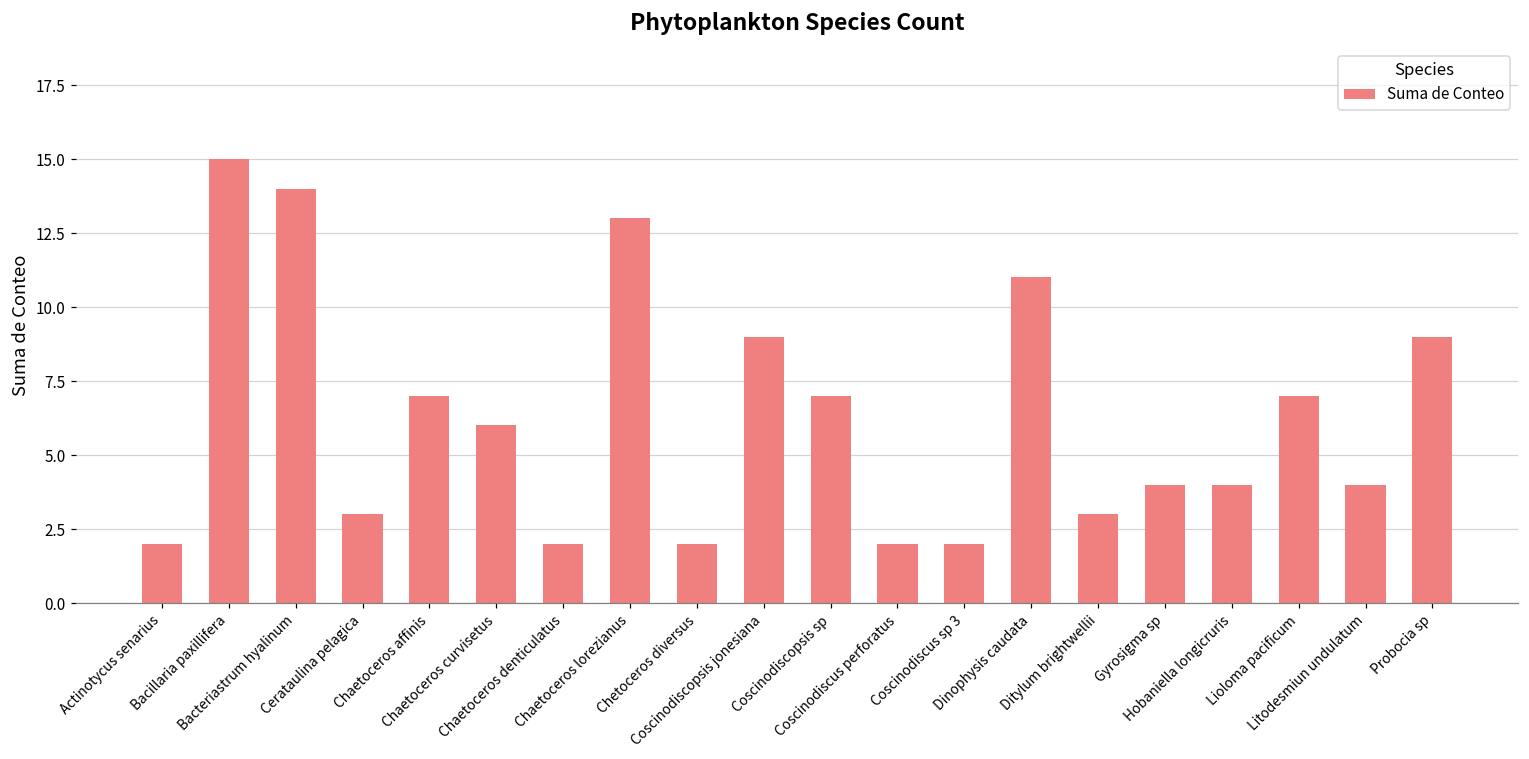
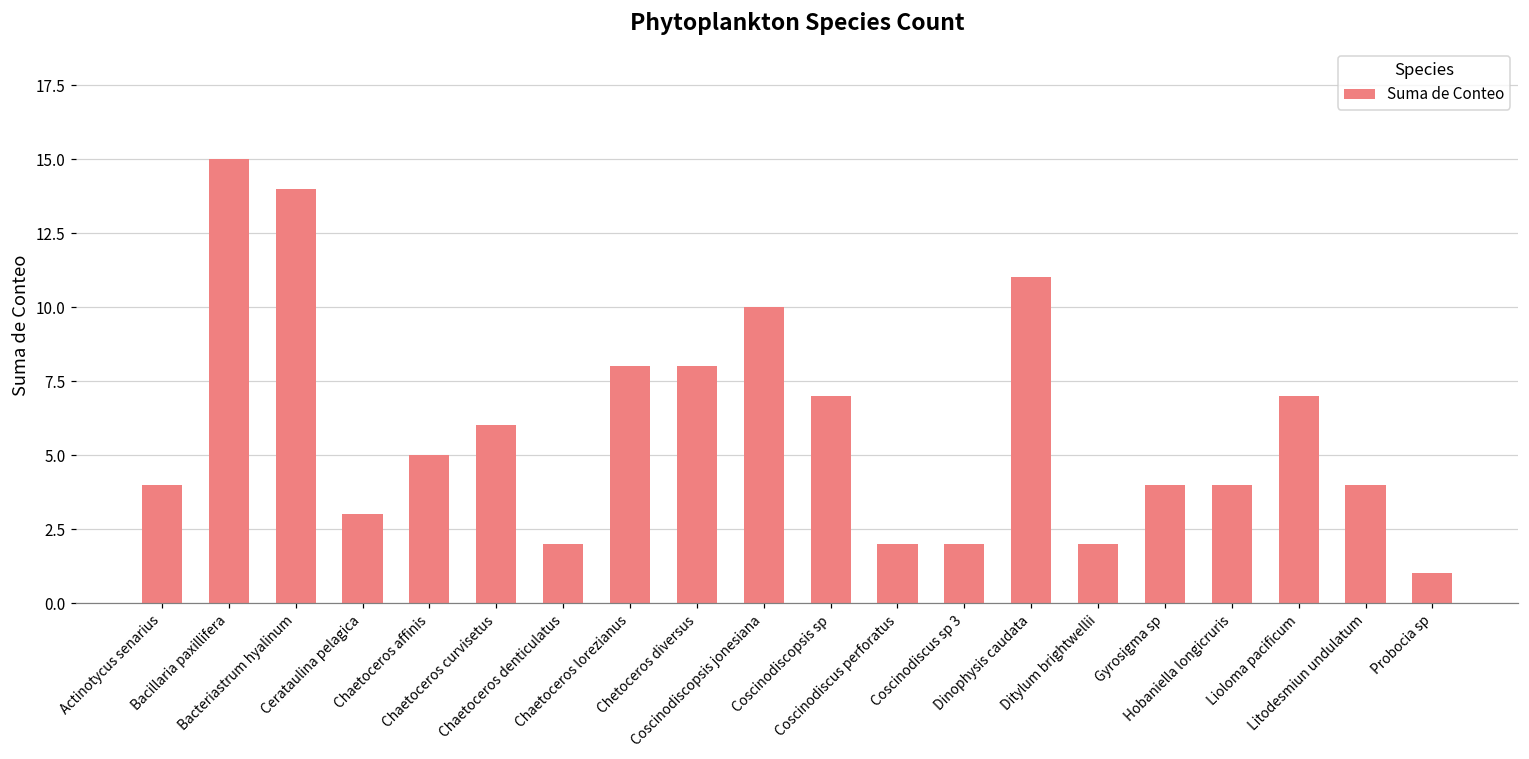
Actinotycus senarius: 2 -> 4
Chaetoceros affinis: 7 -> 5
Chaetoceros lorezianus: 13 -> 8
Chetoceros diversus: 2 -> 8
Coscinodiscopsis jonesiana: 9 -> 10
Ditylum brightwellii: 3 -> 2
Probocia sp: 9 -> 1
